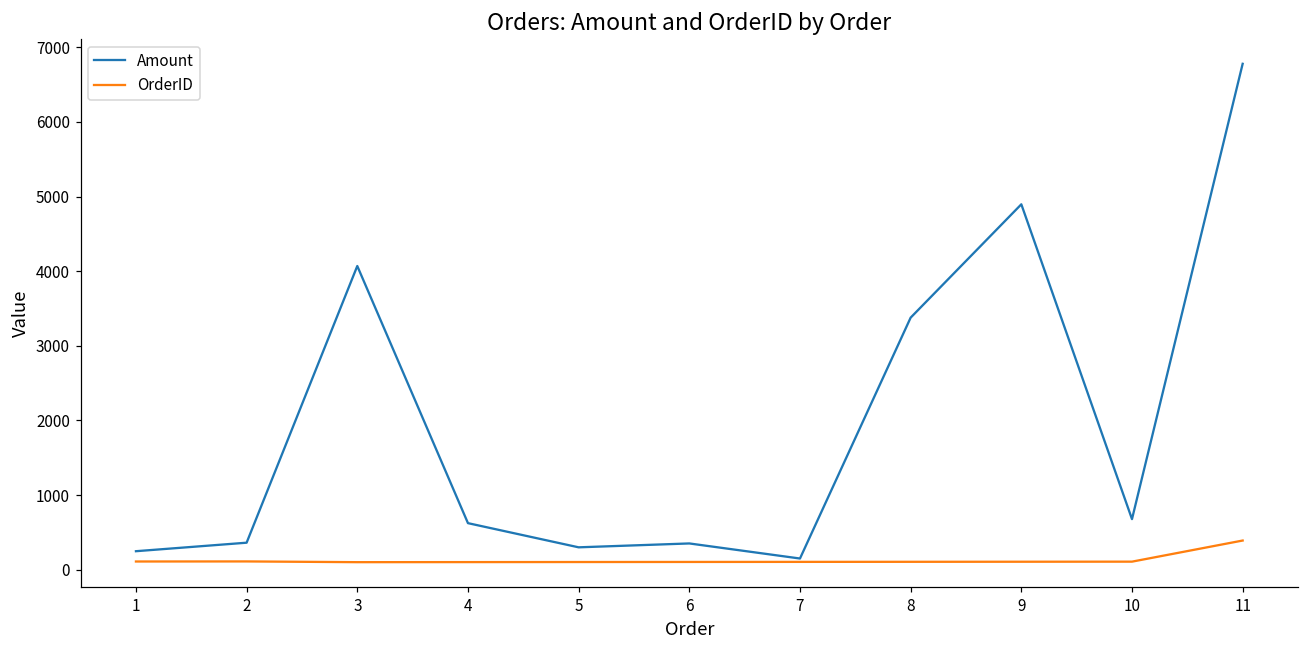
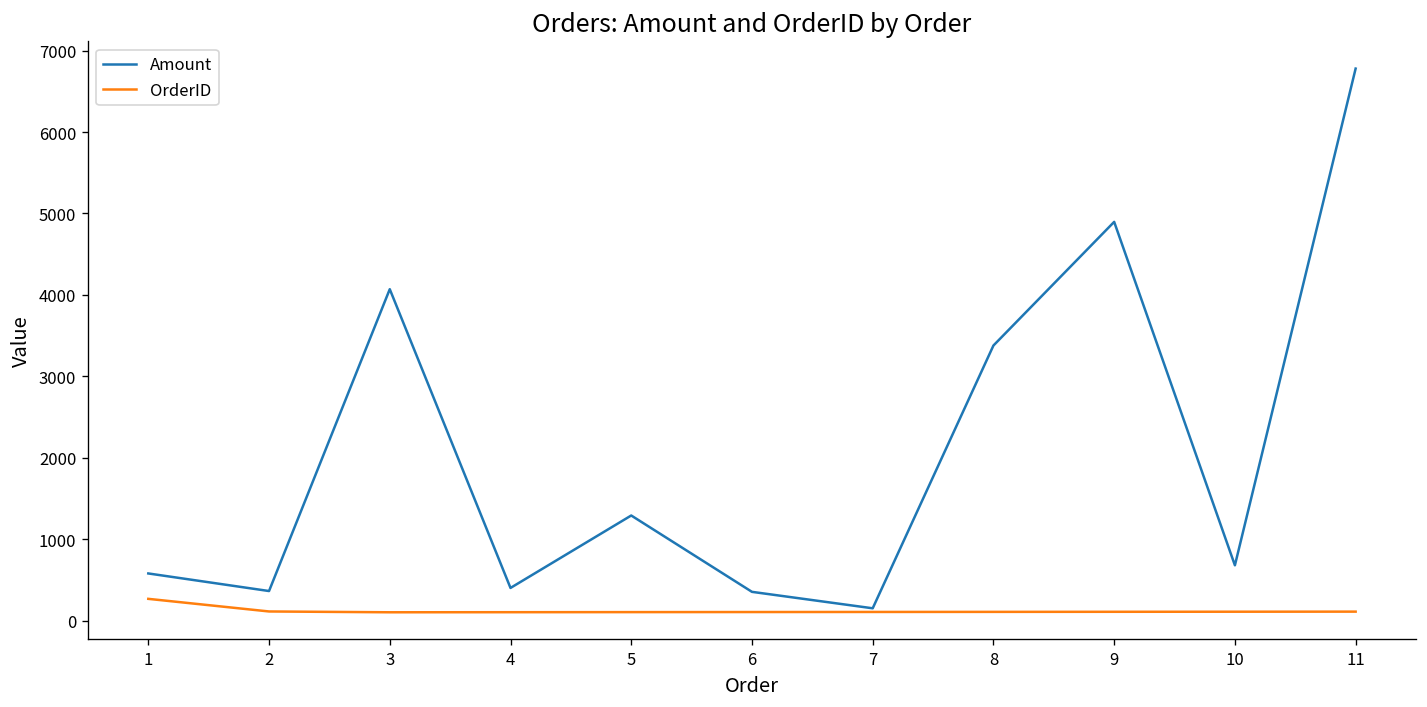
Amount, 1: 200 -> 600
OrderID, 1: 100 -> 300
Amount, 4: 600 -> 400
Amount, 5: 300 -> 1300
OrderID, 11: 400 -> 100
